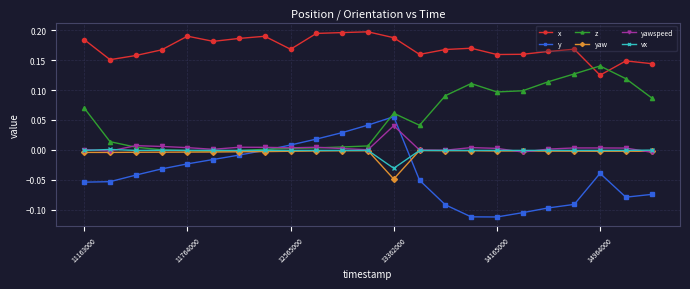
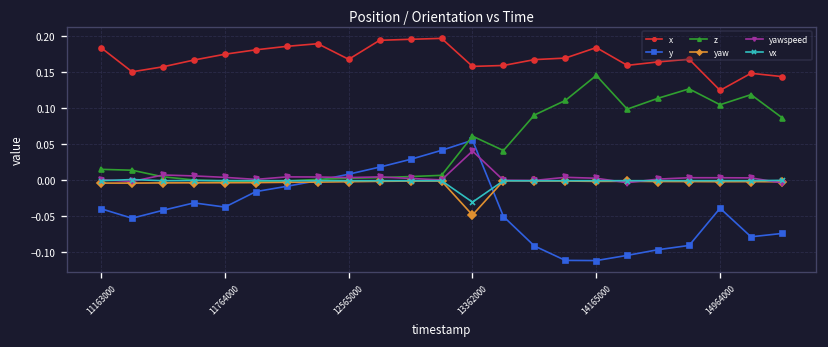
y, 11163000: -0.05 -> -0.04
z, 11163000: 0.07 -> 0.01
x, 11764000: 0.19 -> 0.18
y, 11764000: -0.02 -> -0.04
x, 13362000: 0.19 -> 0.16
x, 14165000: 0.16 -> 0.18
z, 14165000: 0.10 -> 0.15
z, 14964000: 0.14 -> 0.10
